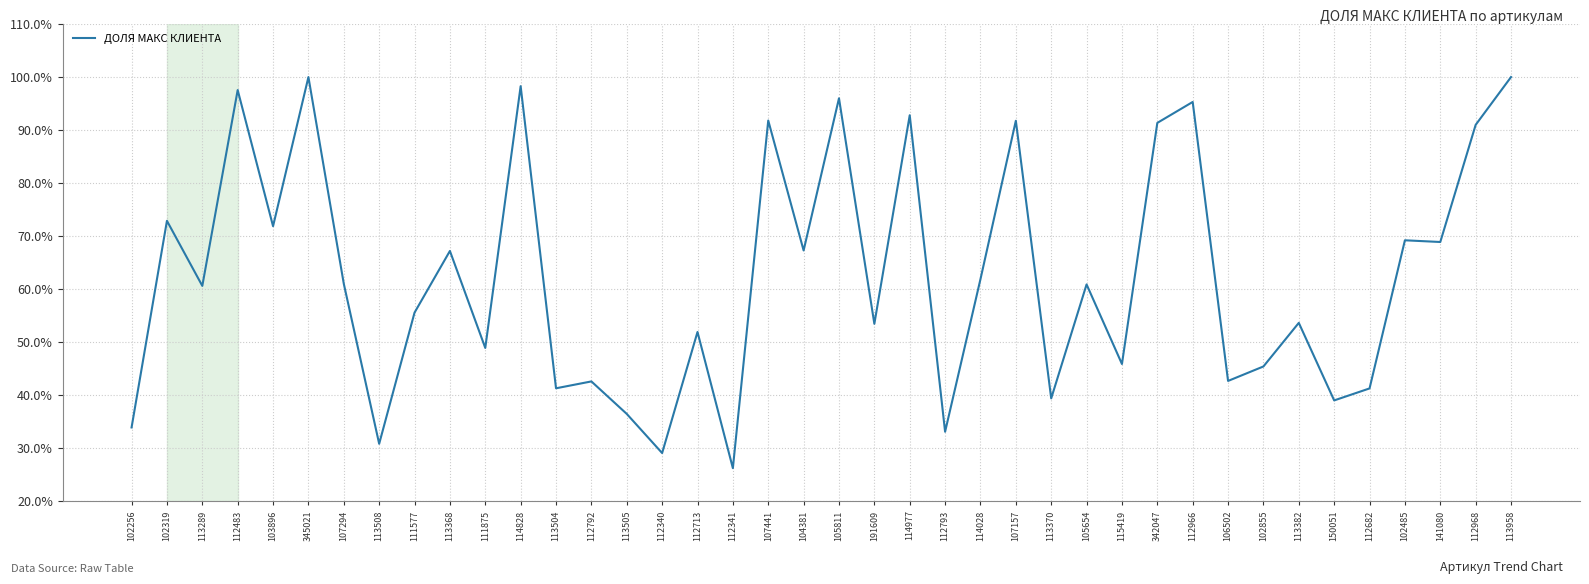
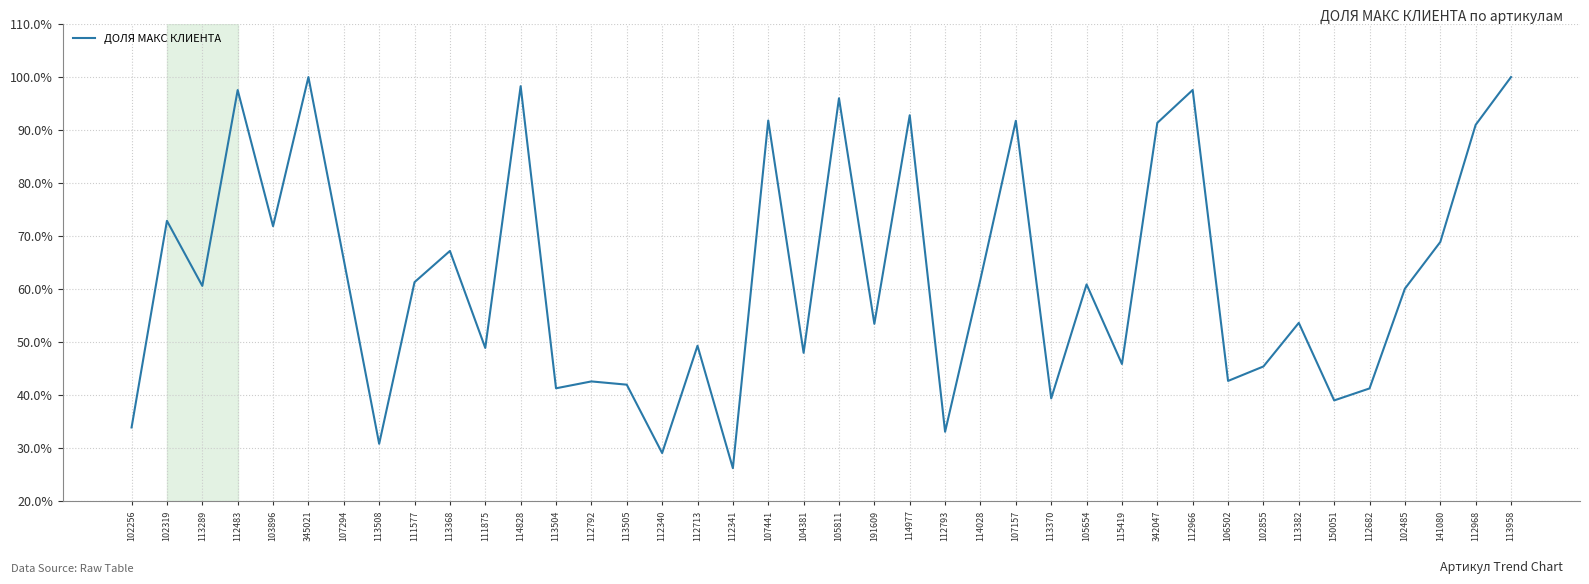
107294: 61% -> 66%
111577: 56% -> 61%
113505: 37% -> 42%
112713: 52% -> 49%
104381: 67% -> 48%
112966: 95% -> 98%
102485: 69% -> 60%
